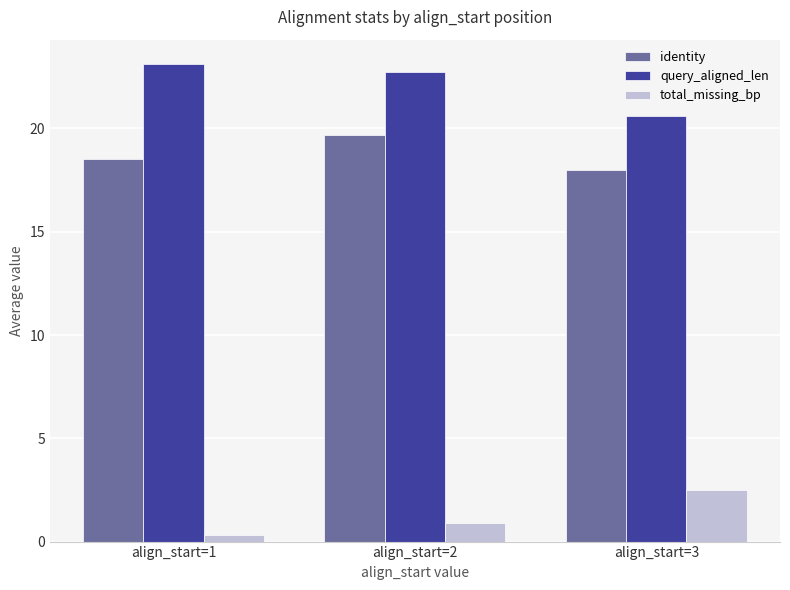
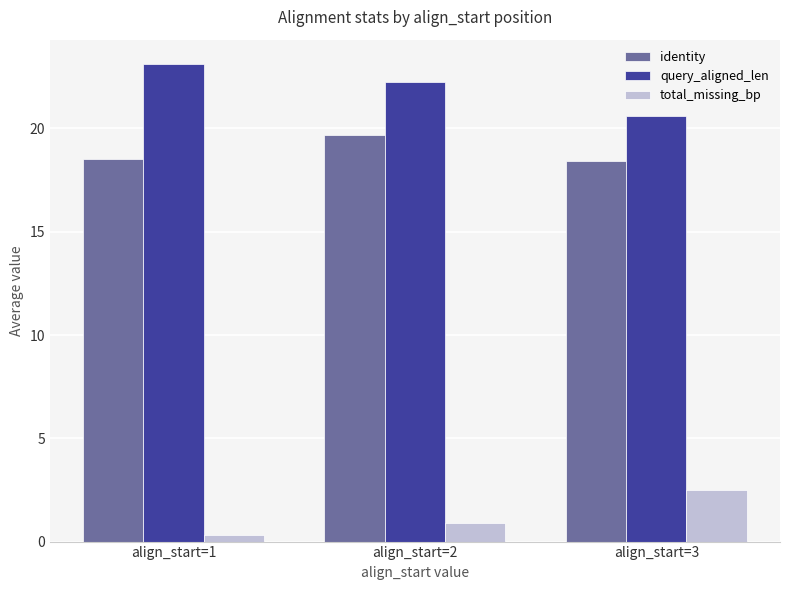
query_aligned_len, align_start=2: 22.7 -> 22.2
identity, align_start=3: 18.0 -> 18.4
